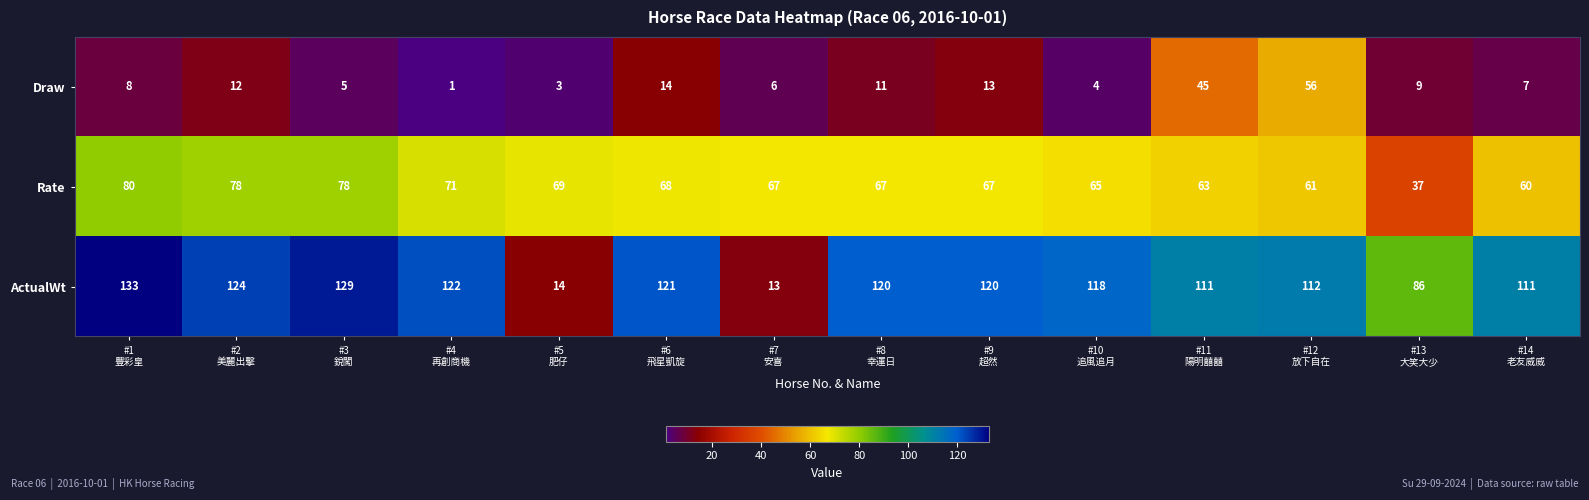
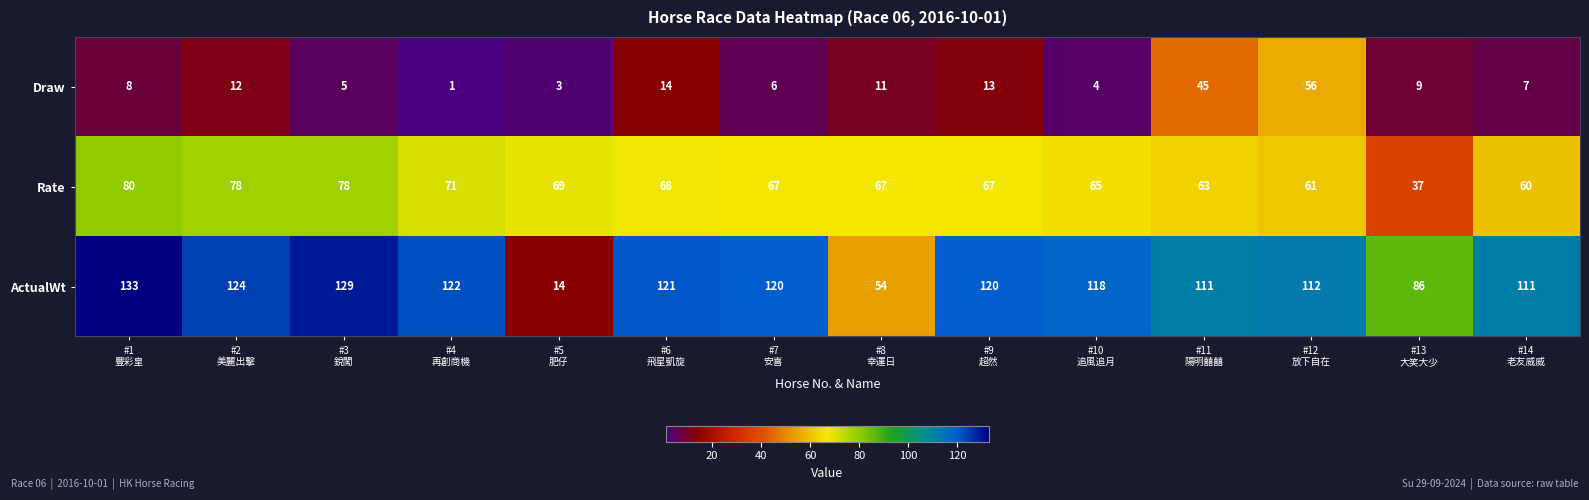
ActualWt, #7 安喜: 13 -> 120
ActualWt, #8 幸運日: 120 -> 54
